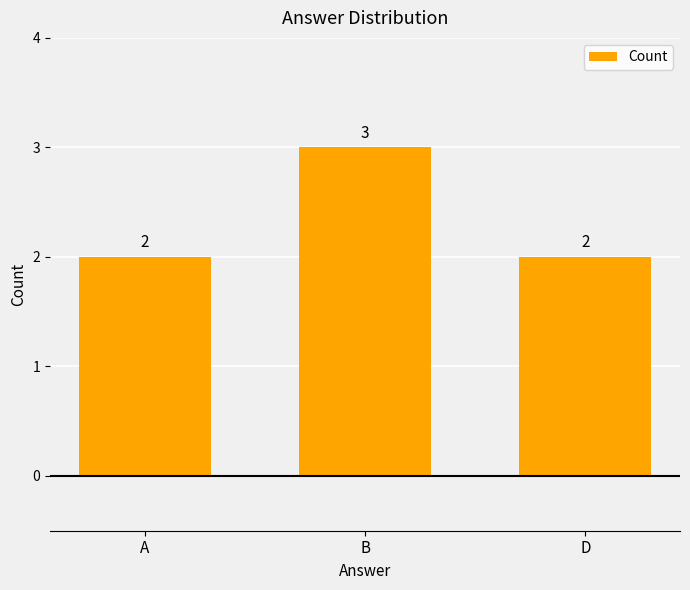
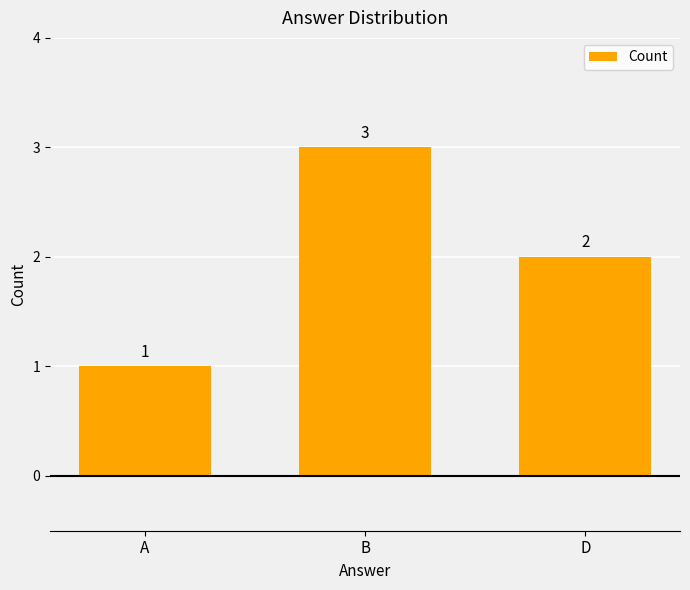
A: 2 -> 1
